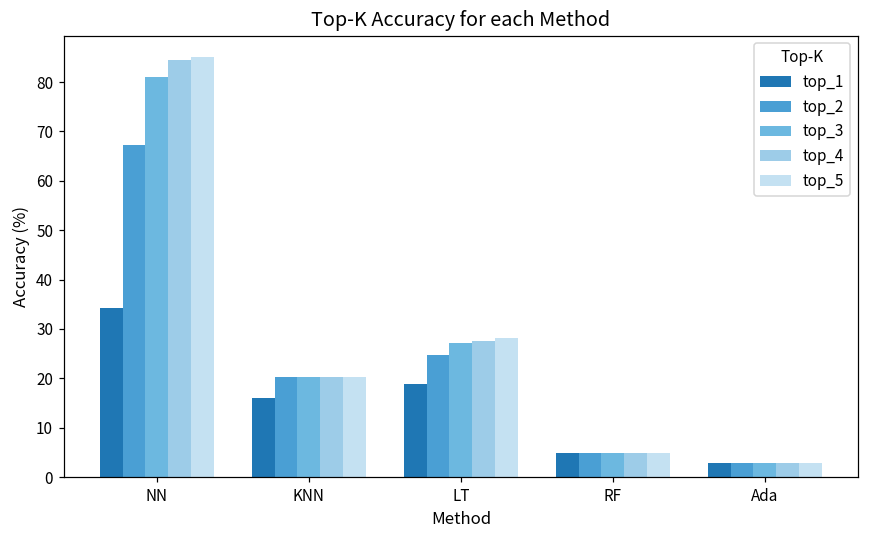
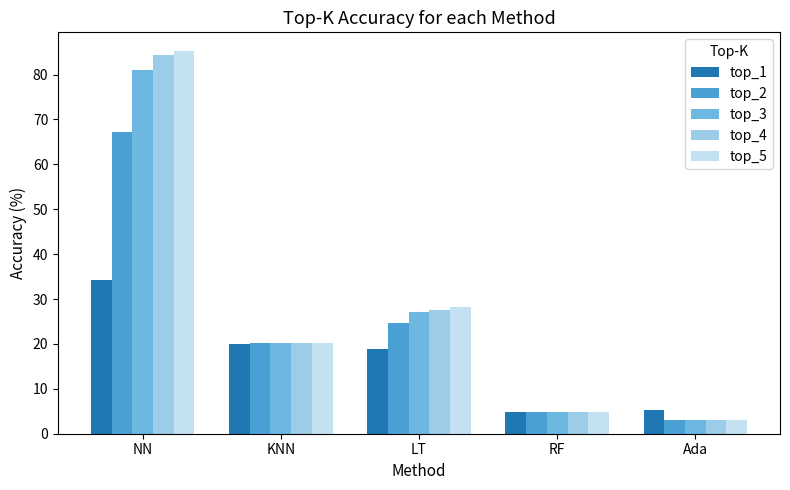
top_1, KNN: 16 -> 20
top_1, Ada: 3 -> 5
